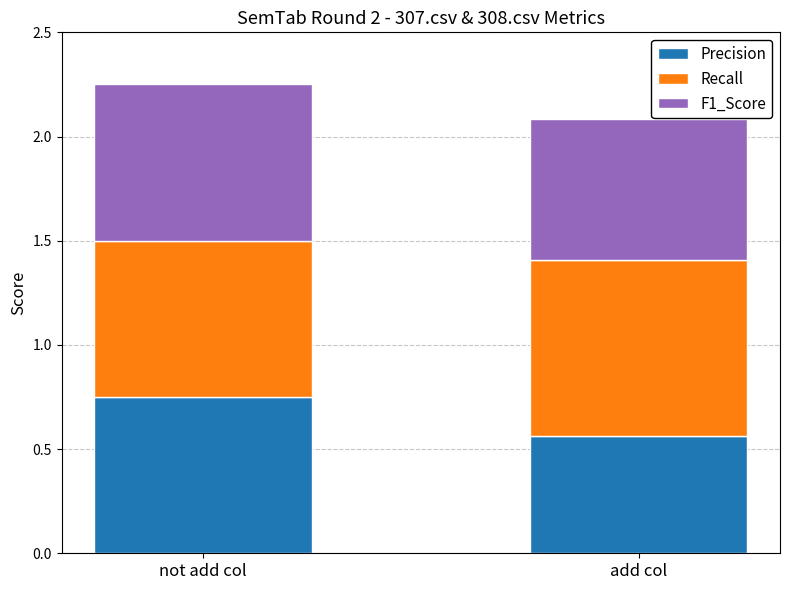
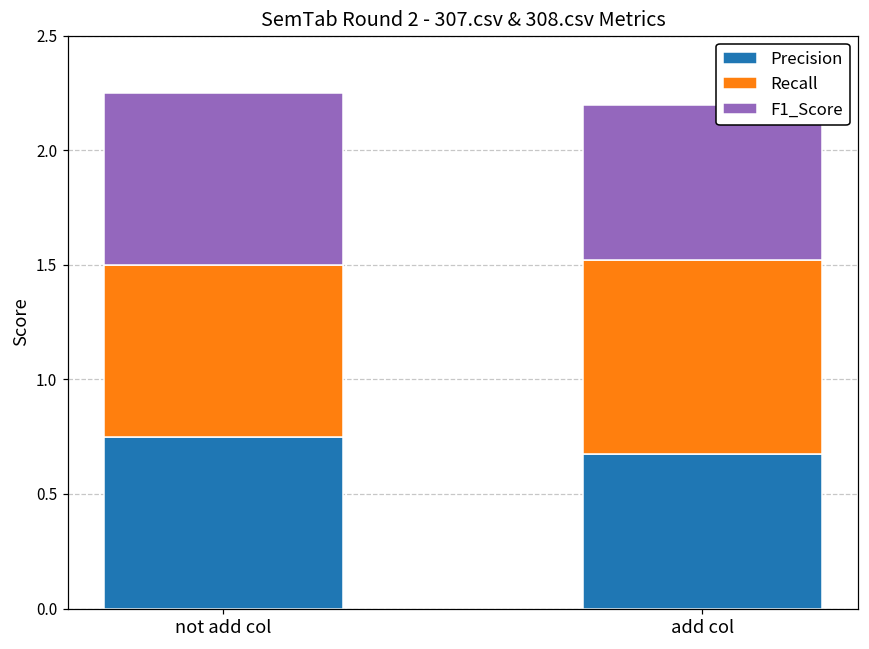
Precision, add col: 0.56 -> 0.68
